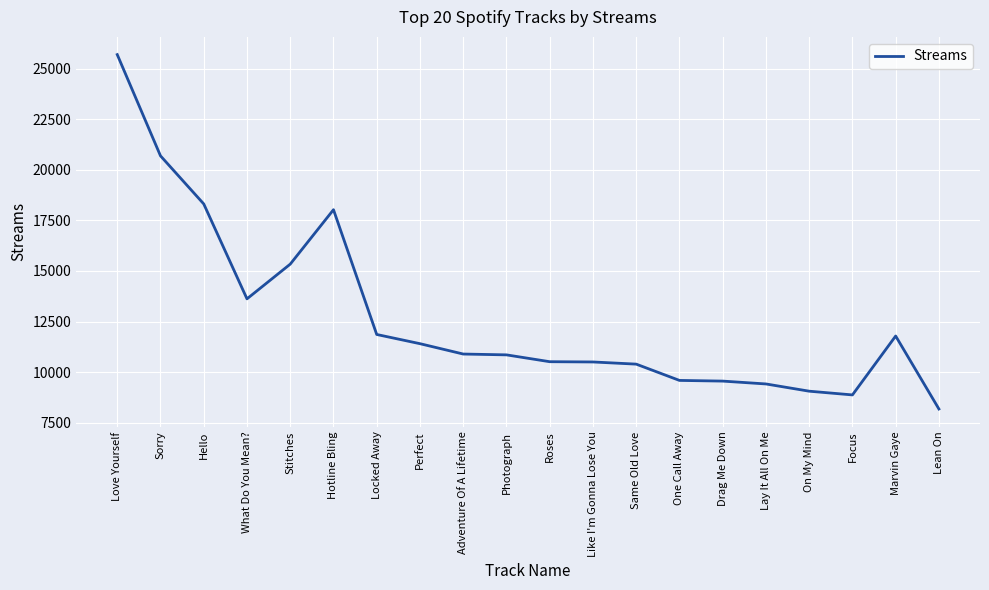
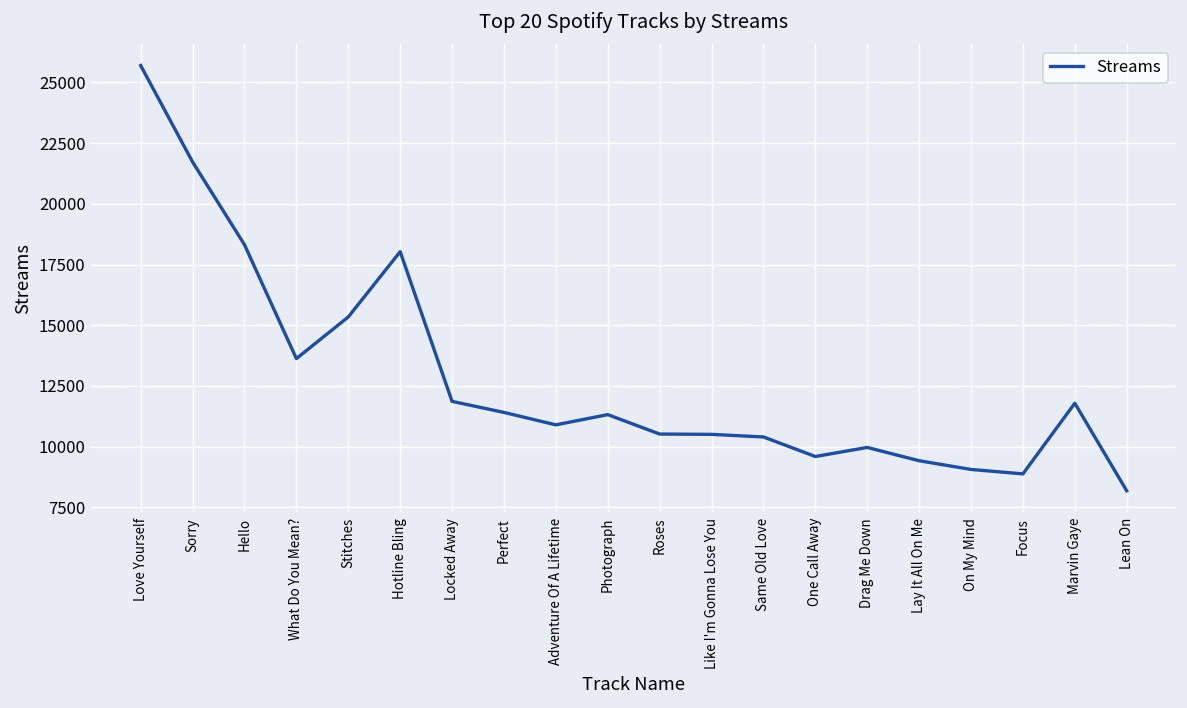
Sorry: 20700 -> 21700
Photograph: 10900 -> 11300
Drag Me Down: 9600 -> 10000
